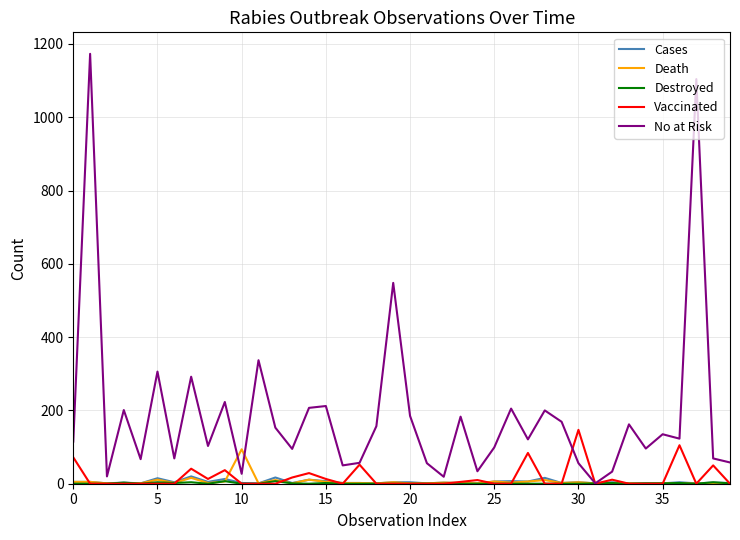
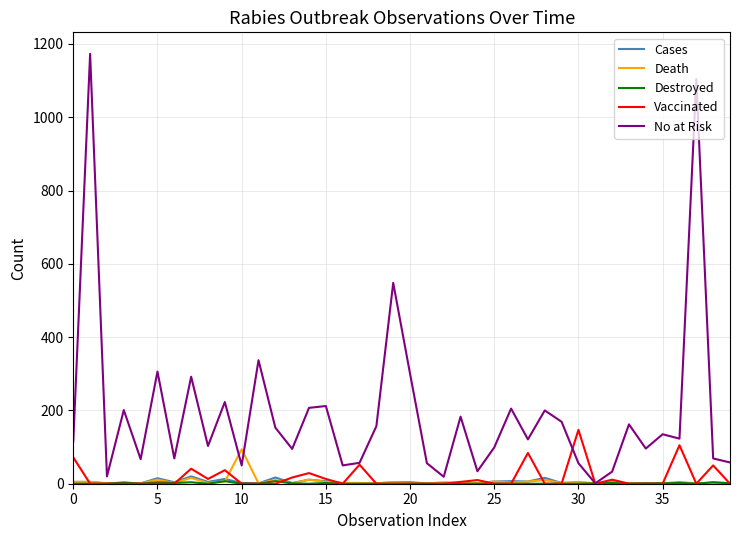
No at Risk, 10: 30 -> 50
No at Risk, 20: 190 -> 300
